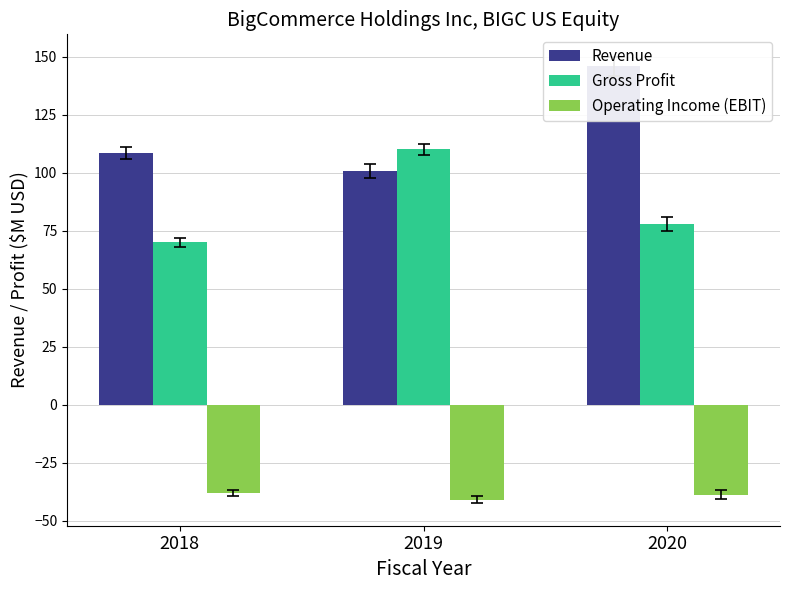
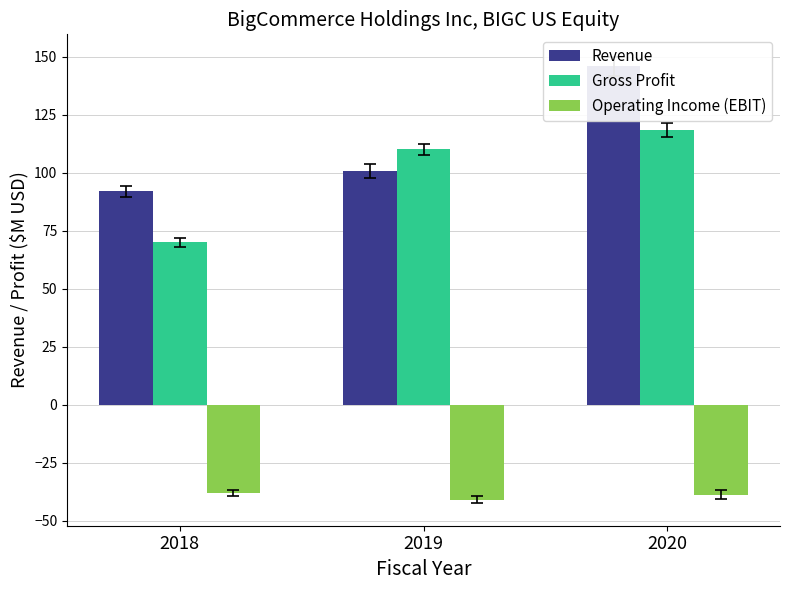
Revenue, 2018: 109 -> 92
Gross Profit, 2020: 78 -> 118
